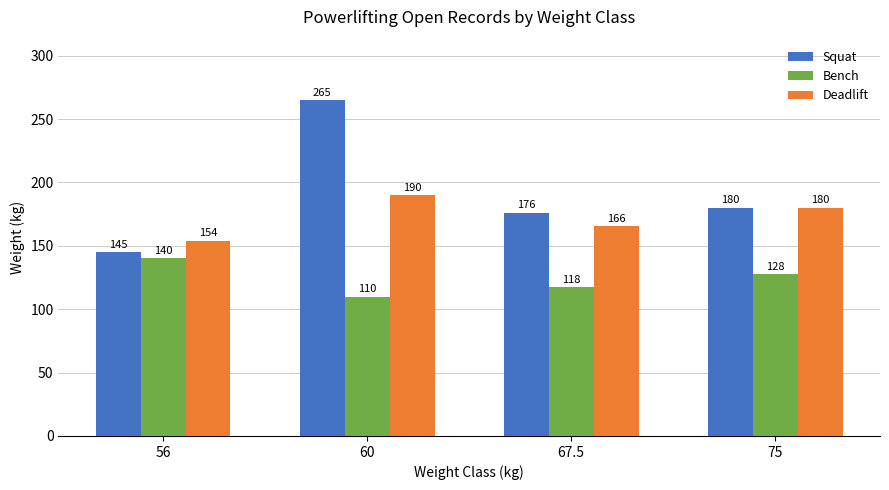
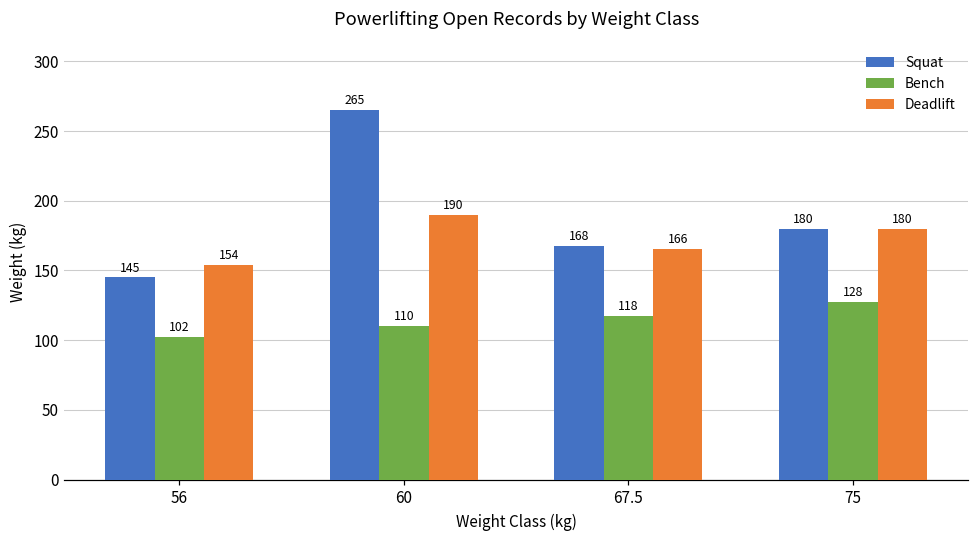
Bench, 56: 140 -> 102
Squat, 67.5: 176 -> 168
